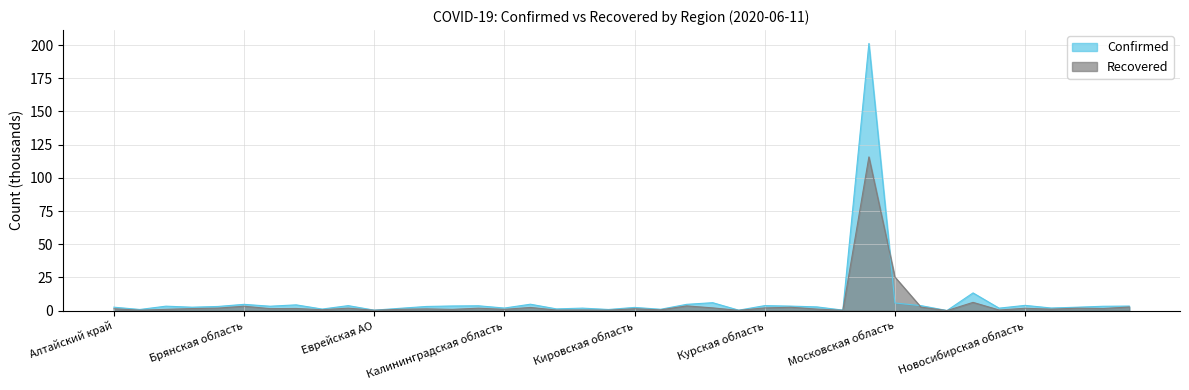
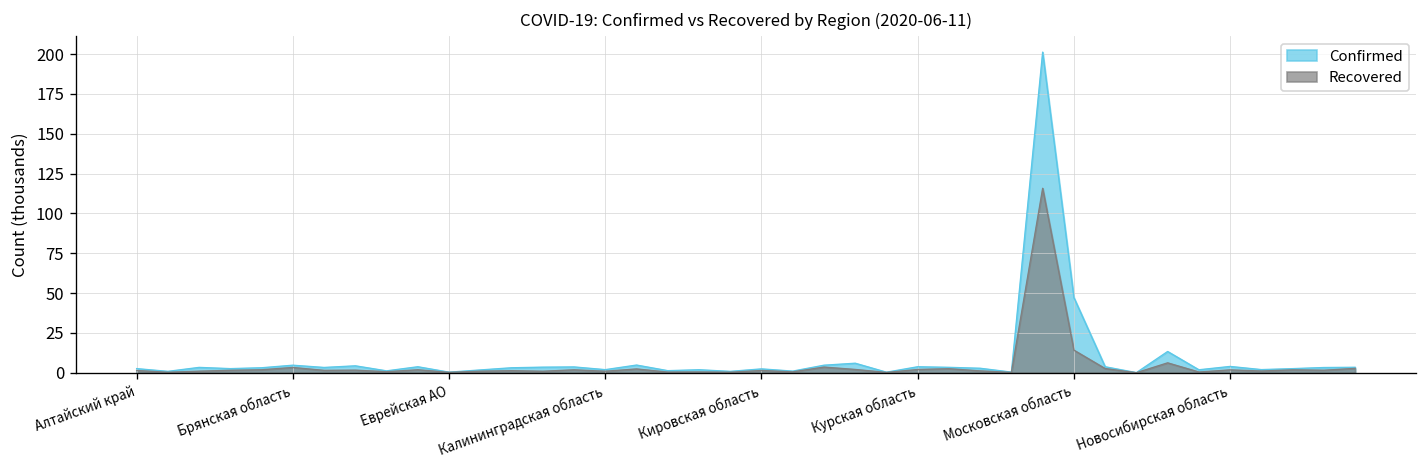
Confirmed, Московская область: 6 -> 47
Recovered, Московская область: 25 -> 14
